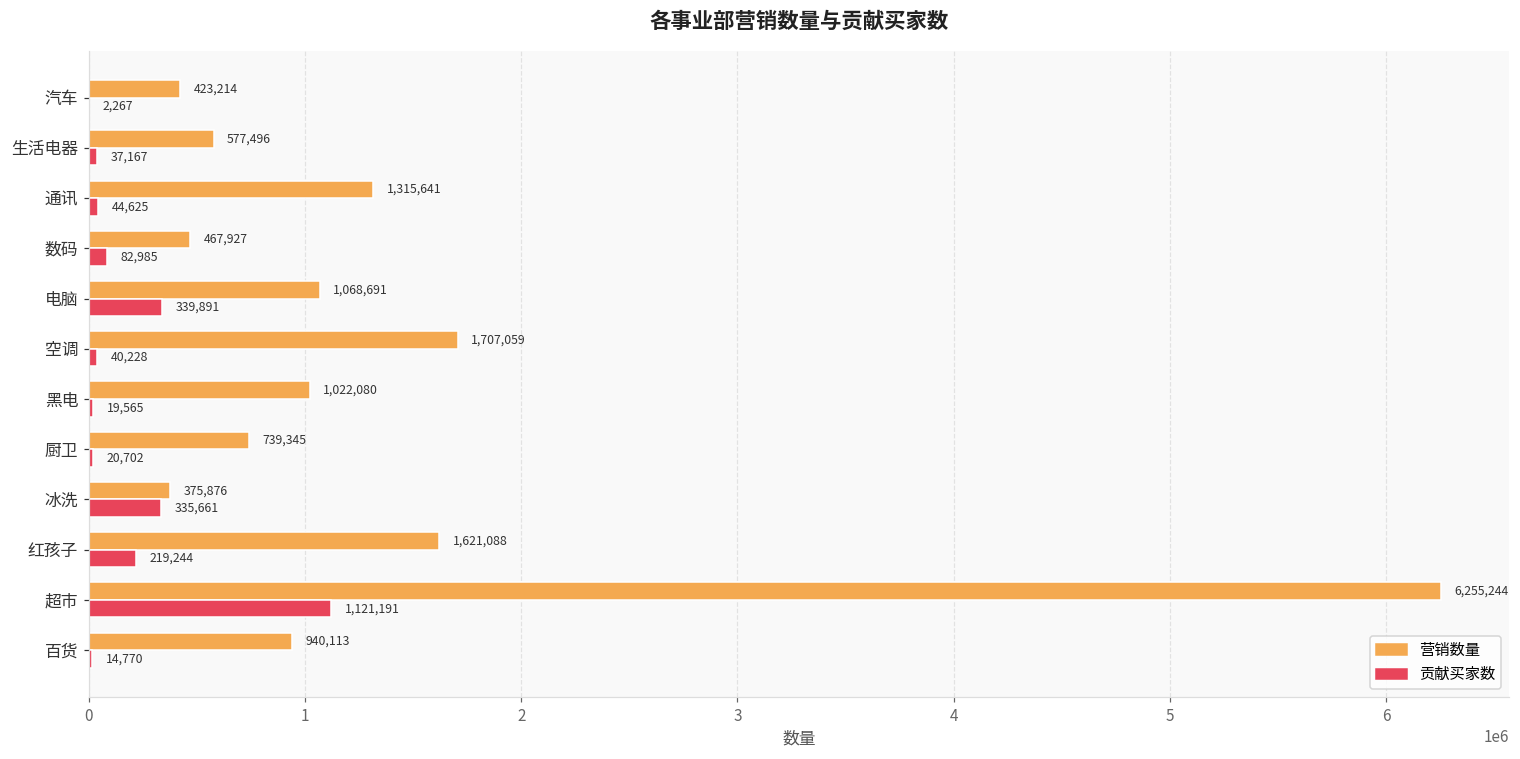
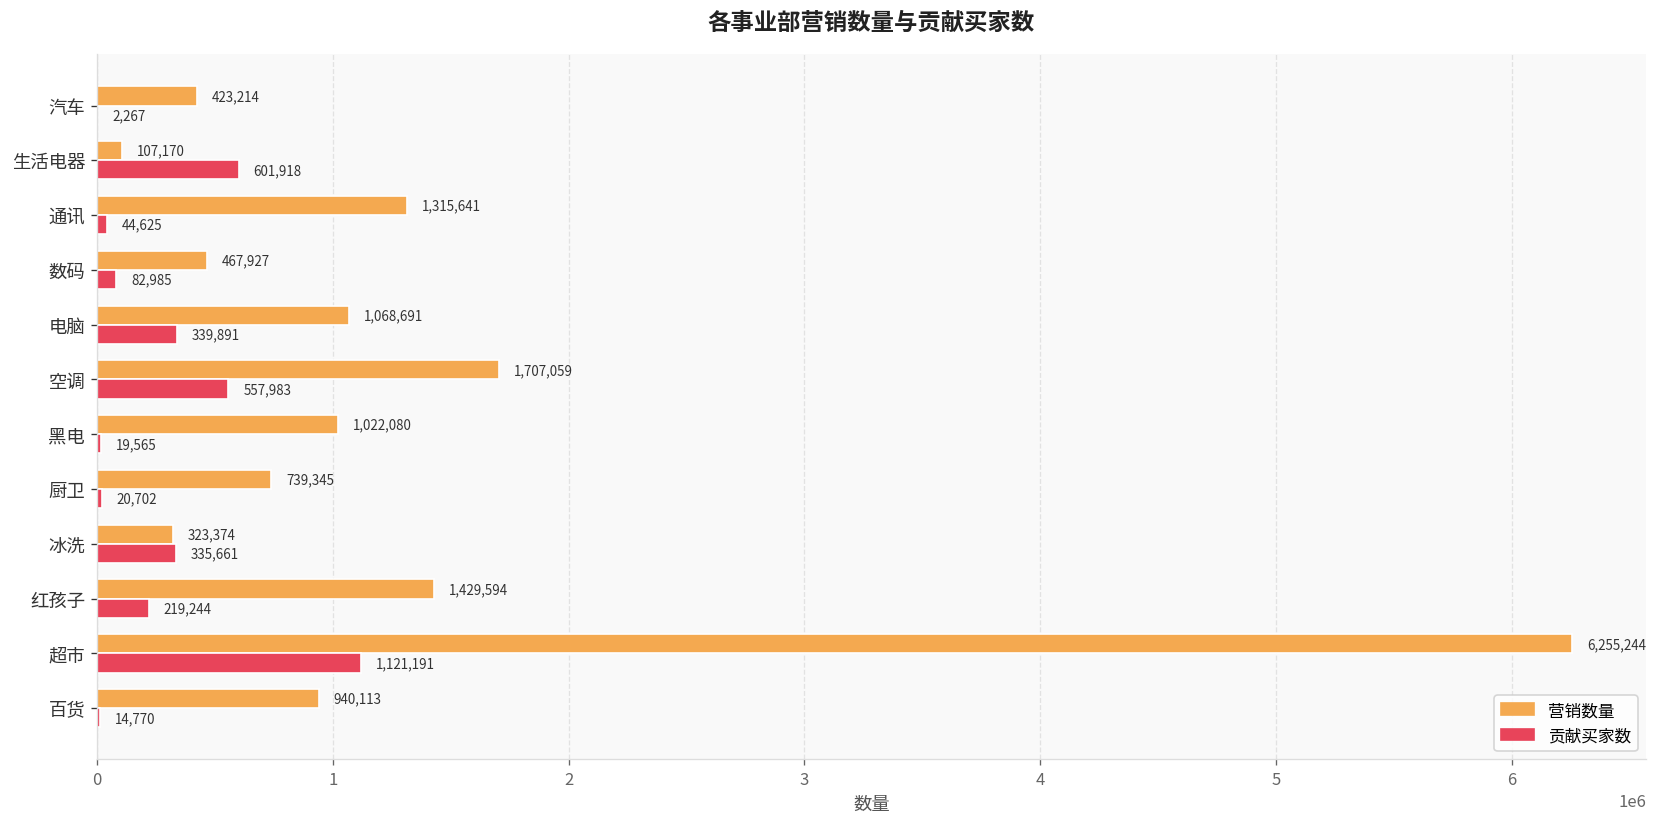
营销数量, 生活电器: 577,496 -> 107,170
贡献买家数, 生活电器: 37,167 -> 601,918
贡献买家数, 空调: 40,228 -> 557,983
营销数量, 冰洗: 375,876 -> 323,374
营销数量, 红孩子: 1,621,088 -> 1,429,594
